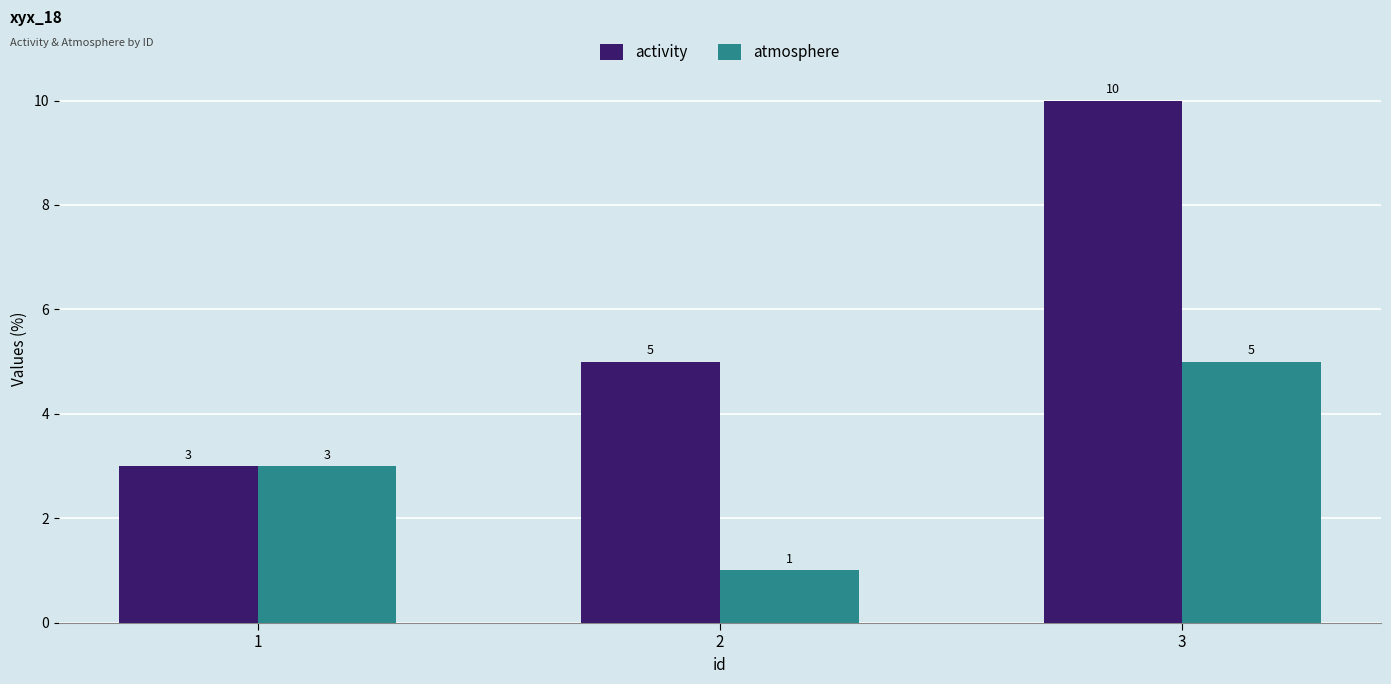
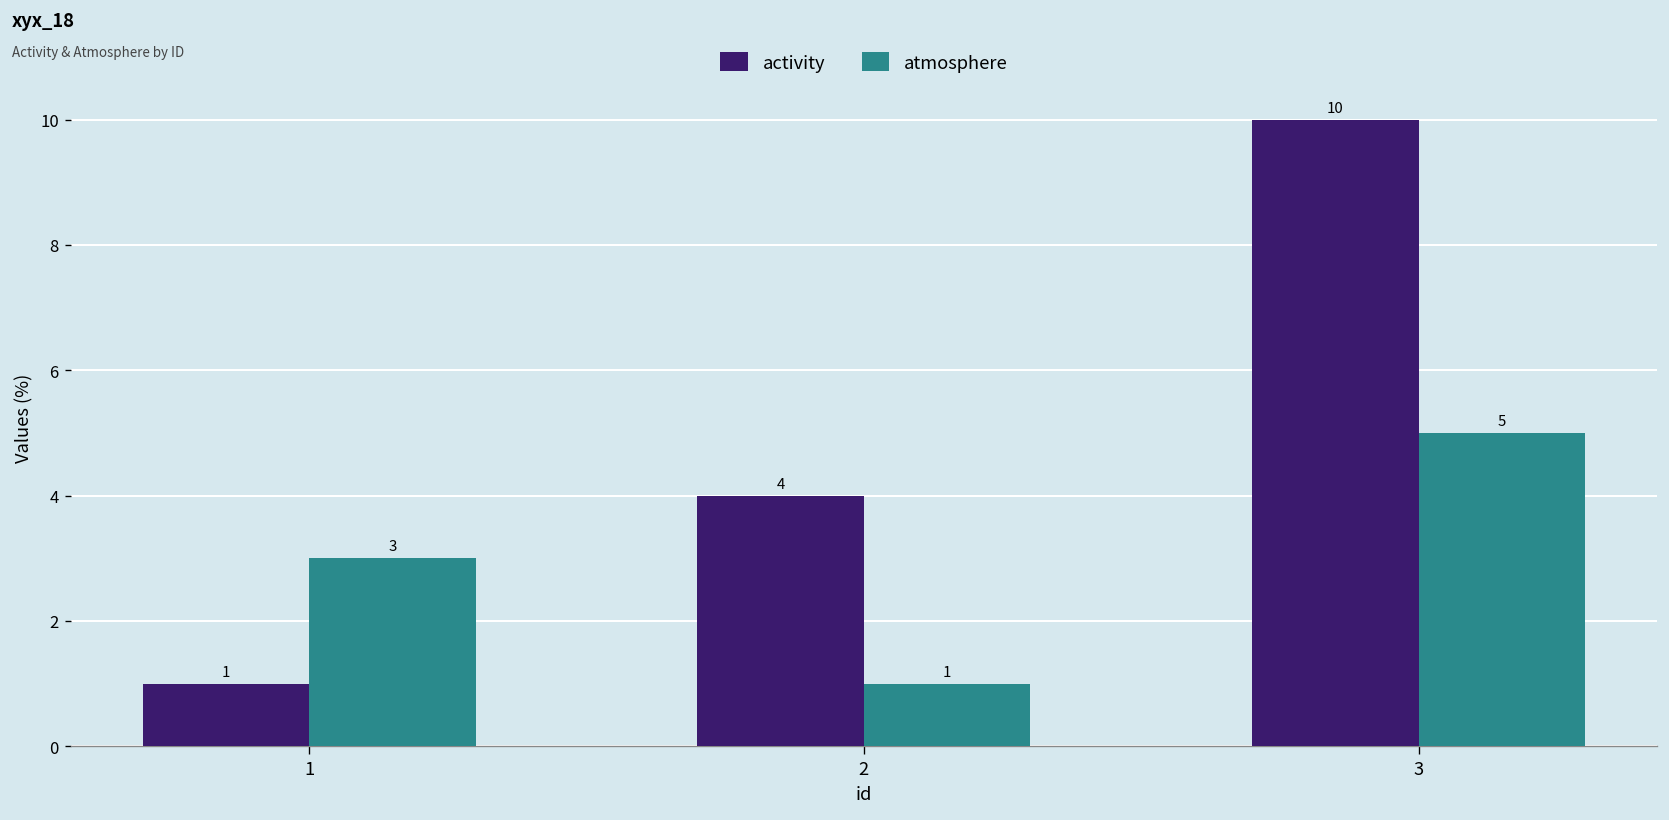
activity, 1: 3 -> 1
activity, 2: 5 -> 4
